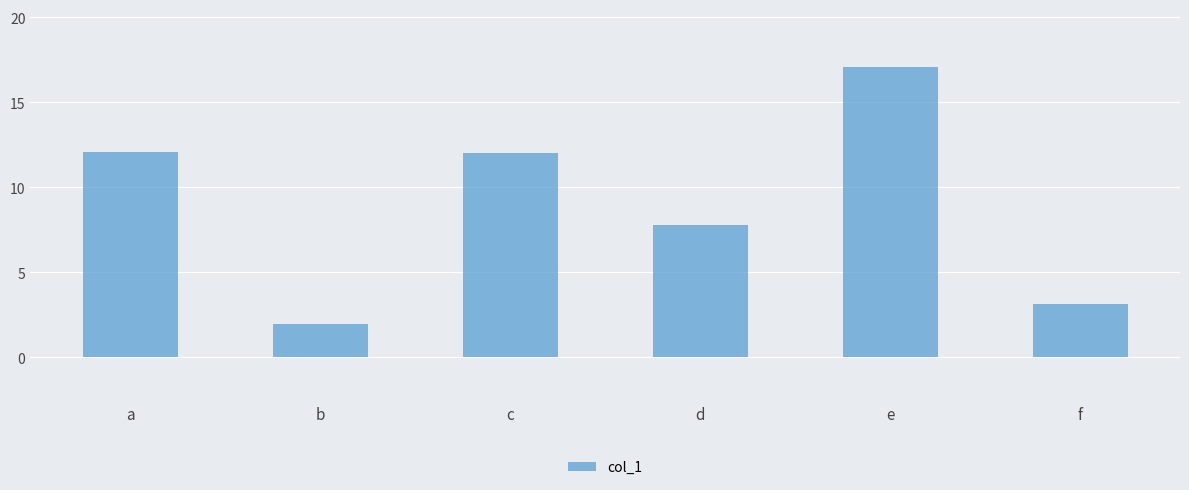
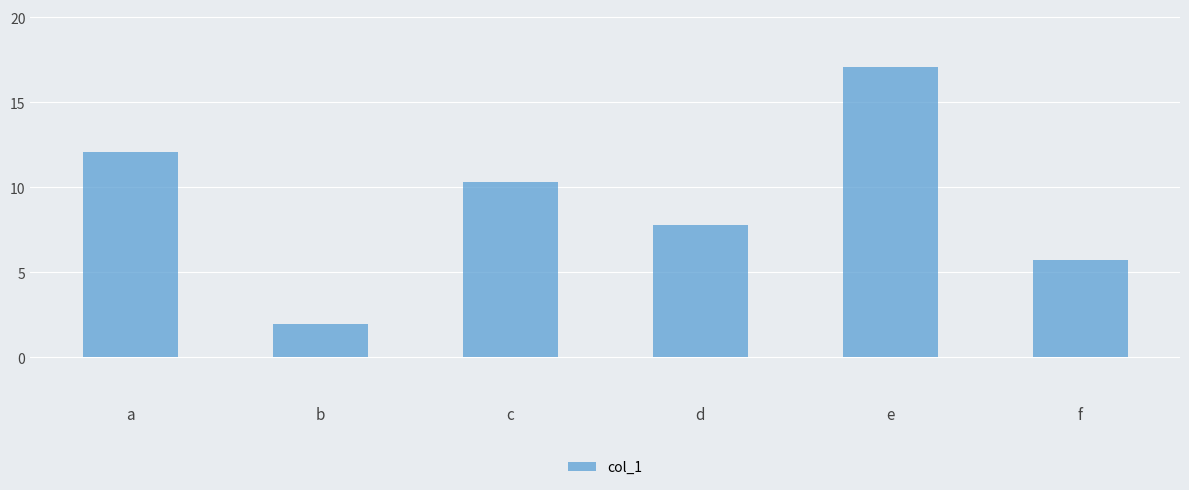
c: 12.0 -> 10.3
f: 3.1 -> 5.7
